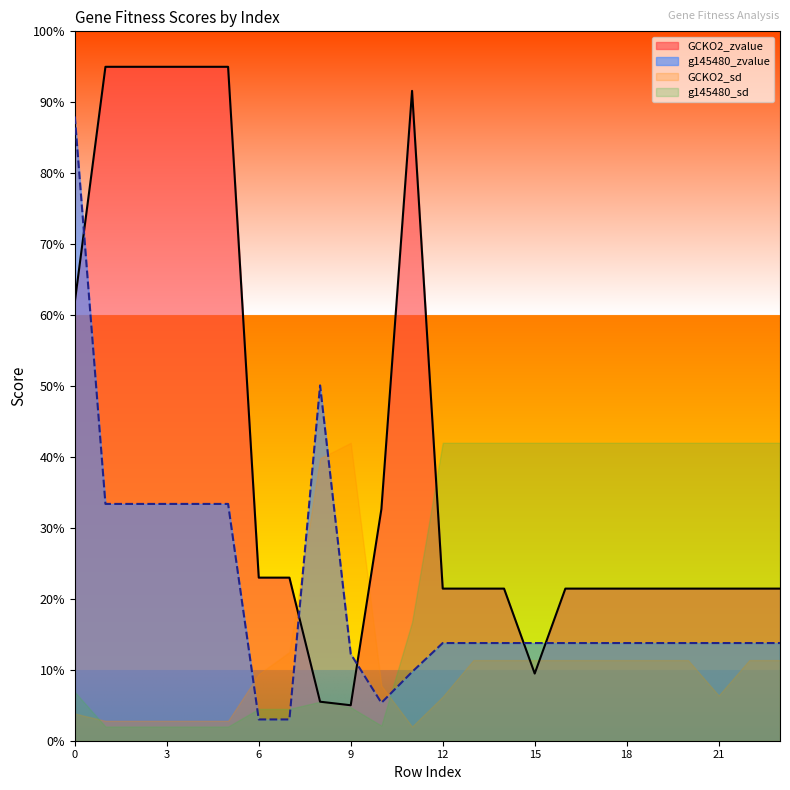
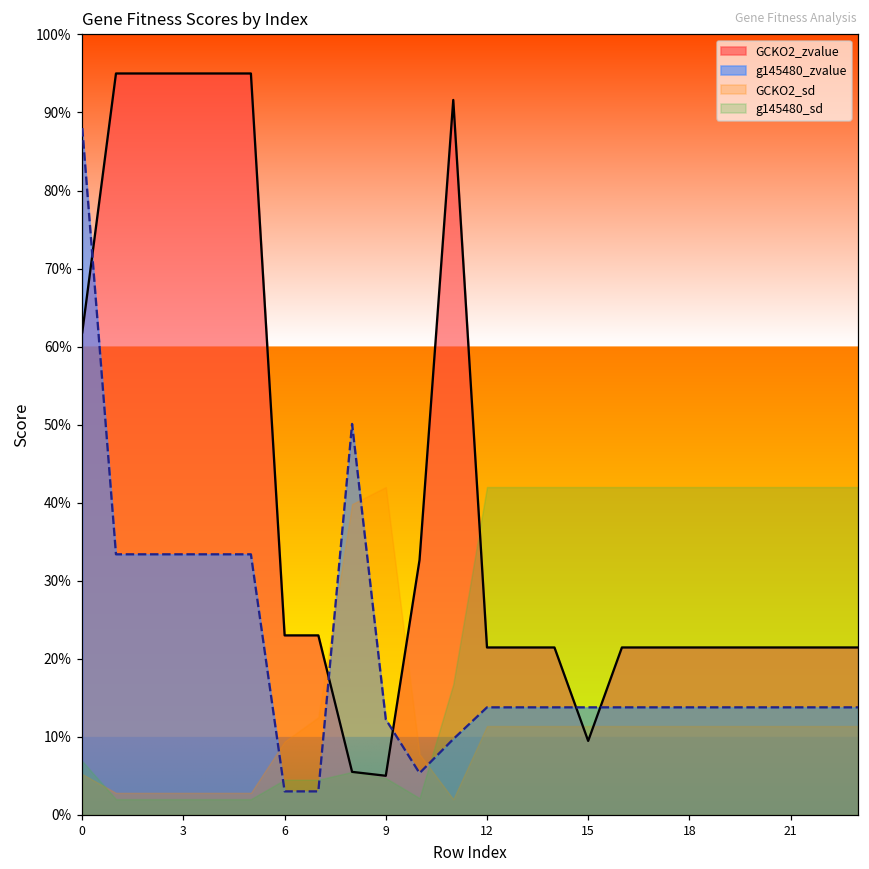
GCKO2_sd, 0: 4% -> 5%
GCKO2_sd, 12: 6% -> 11%
GCKO2_sd, 21: 6% -> 11%
